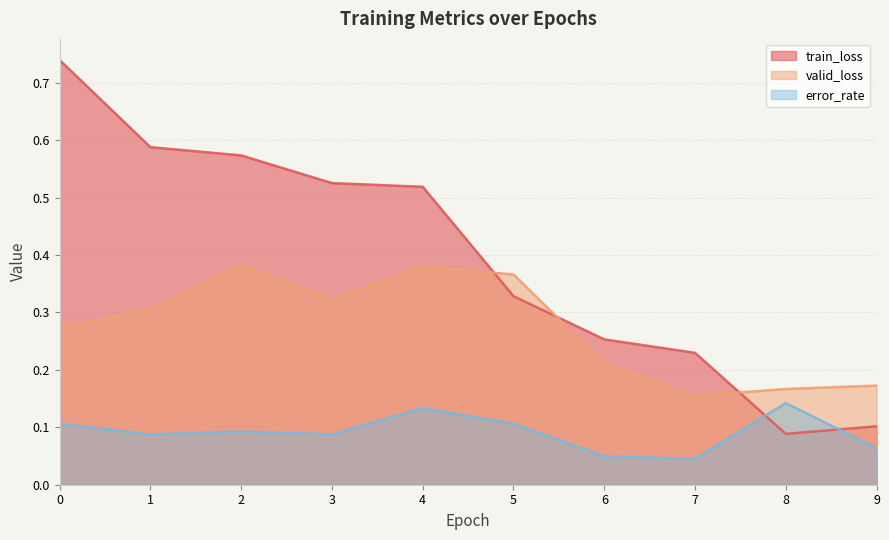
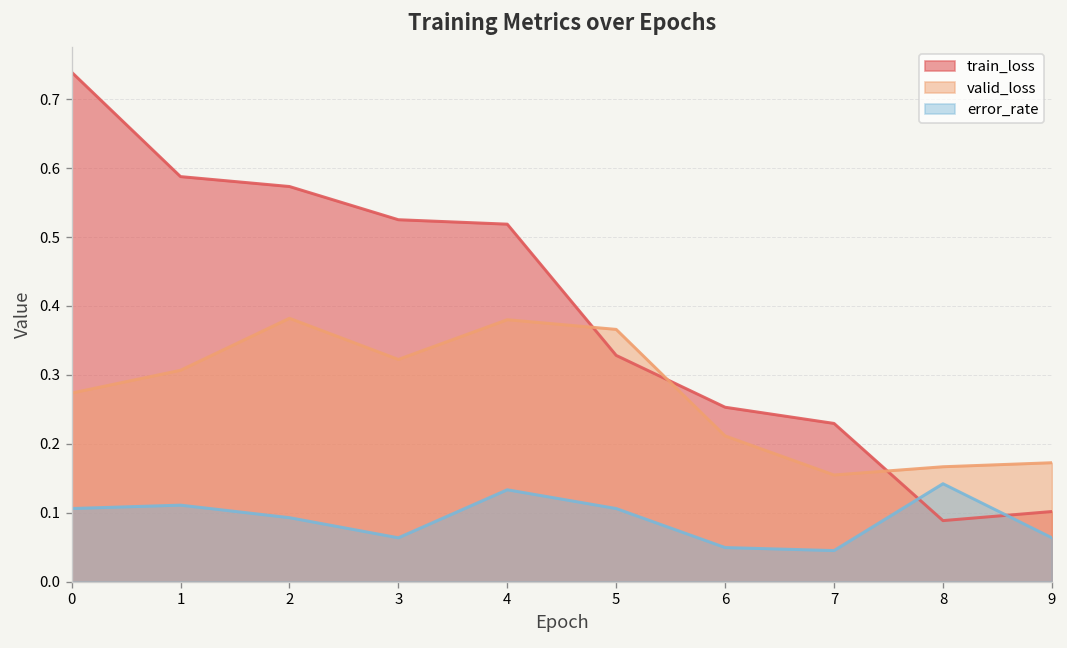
error_rate, 1: 0.09 -> 0.11
error_rate, 3: 0.09 -> 0.06
